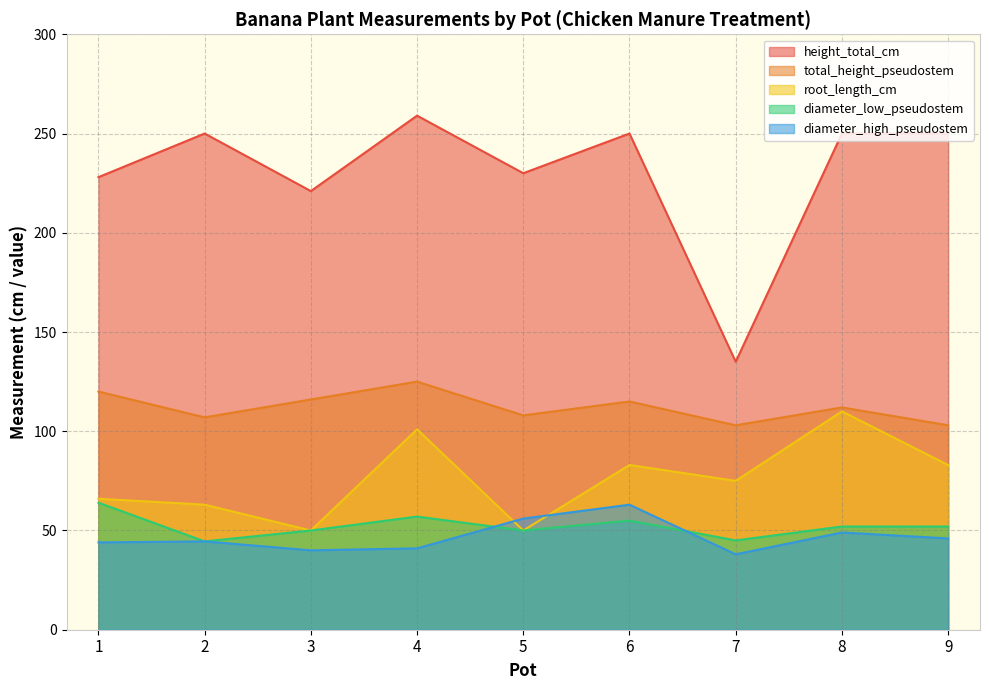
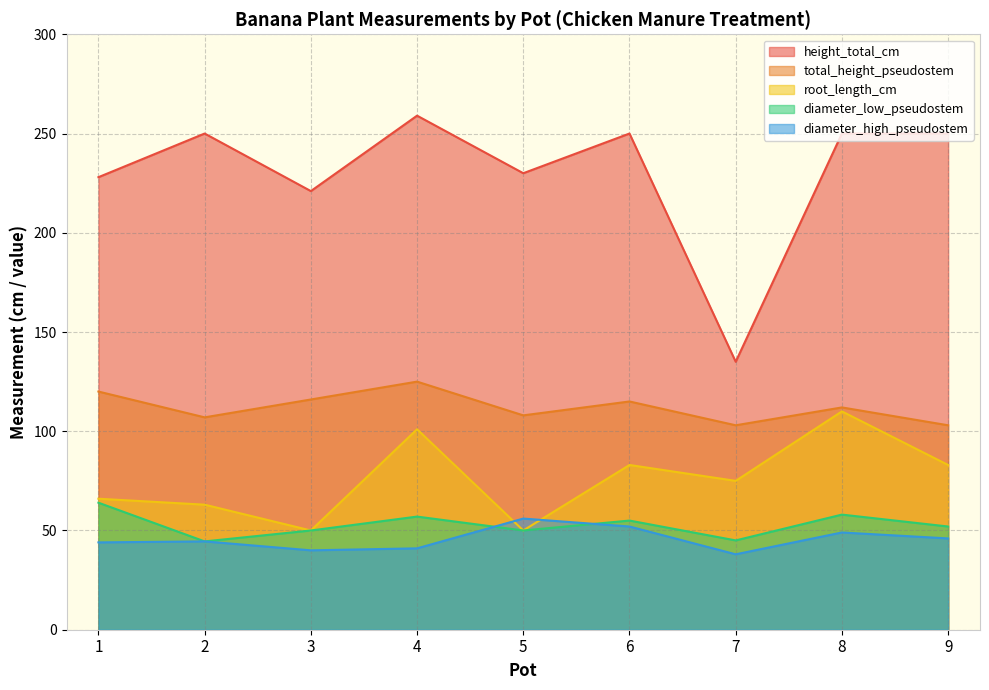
diameter_high_pseudostem, 6: 63 -> 52
diameter_low_pseudostem, 8: 52 -> 58
